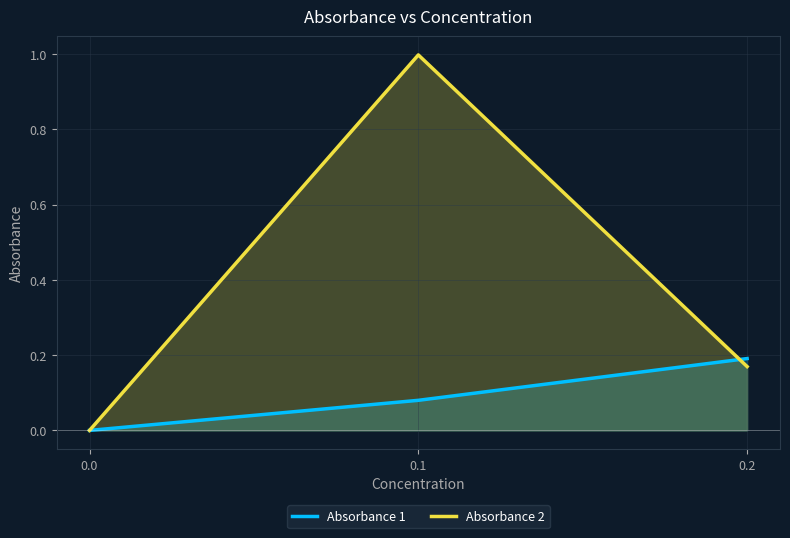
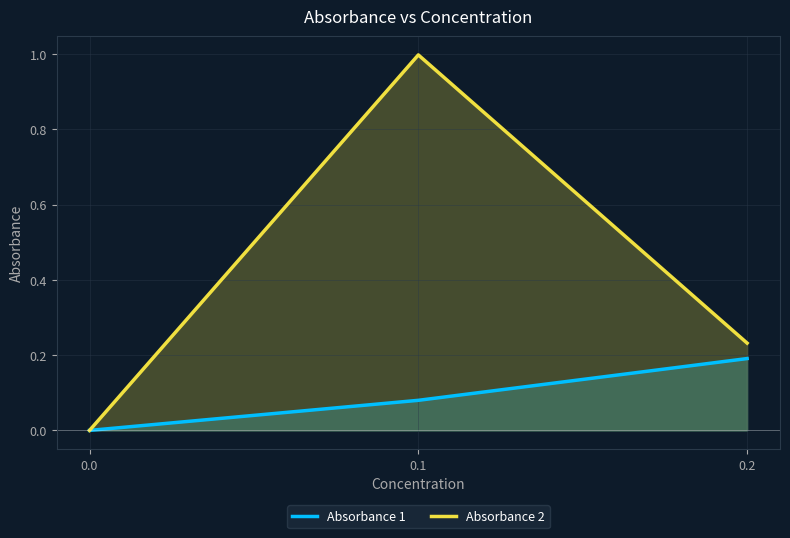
Absorbance 2, 0.2: 0.17 -> 0.23
